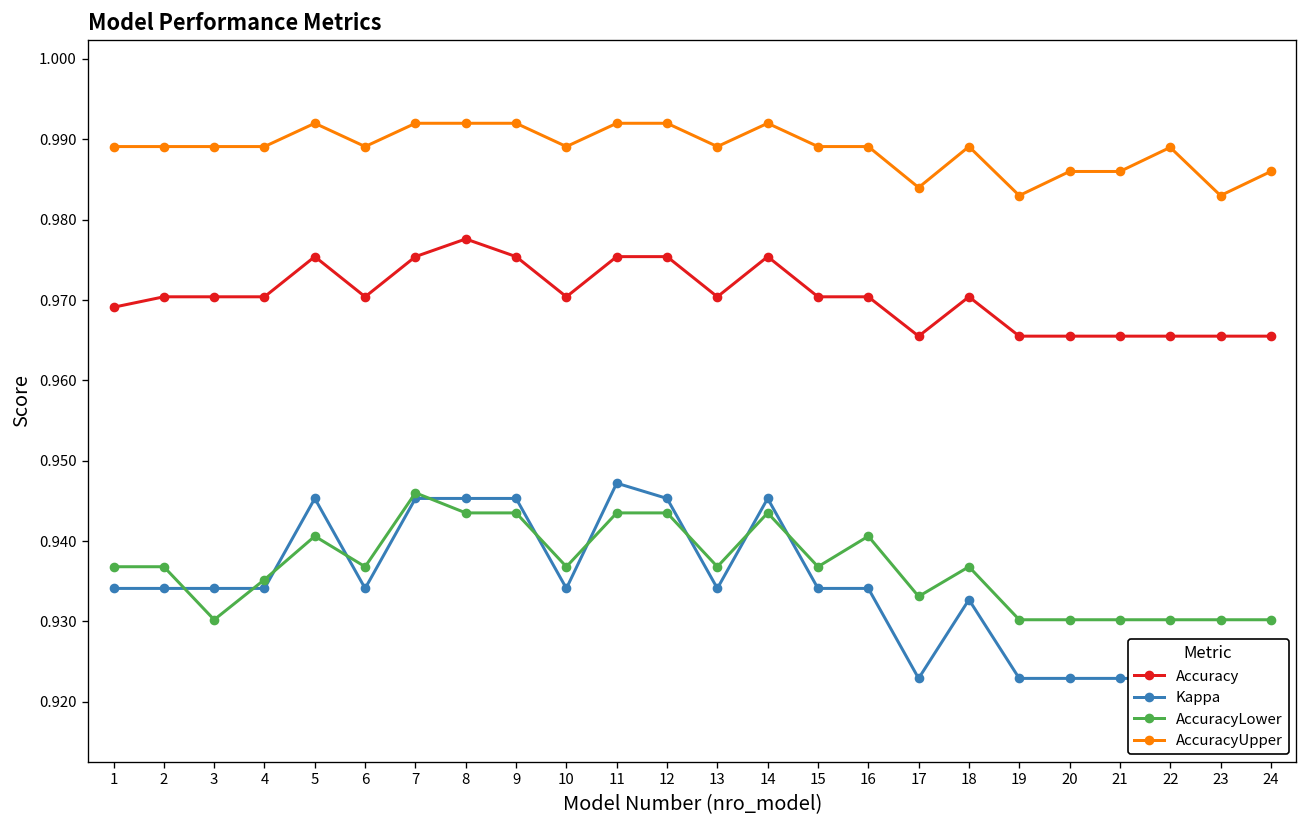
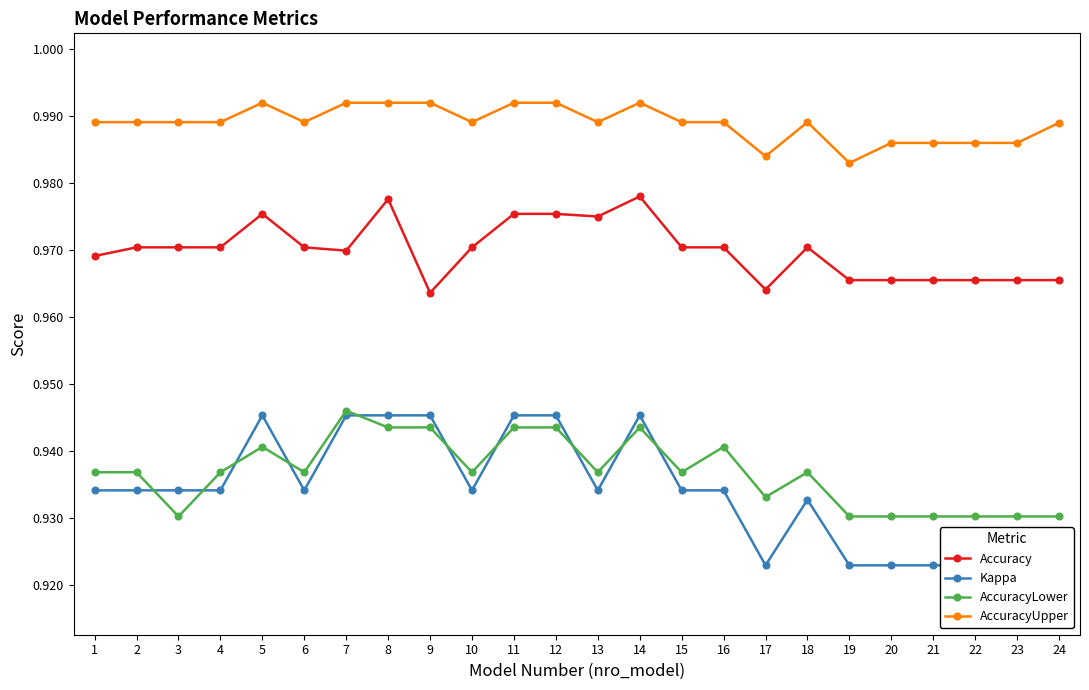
AccuracyLower, 4: 0.935 -> 0.937
Accuracy, 7: 0.975 -> 0.970
Accuracy, 9: 0.975 -> 0.964
Kappa, 11: 0.947 -> 0.945
Accuracy, 13: 0.970 -> 0.975
Accuracy, 14: 0.975 -> 0.978
Accuracy, 17: 0.966 -> 0.964
AccuracyUpper, 22: 0.989 -> 0.986
AccuracyUpper, 23: 0.983 -> 0.986
AccuracyUpper, 24: 0.986 -> 0.989
